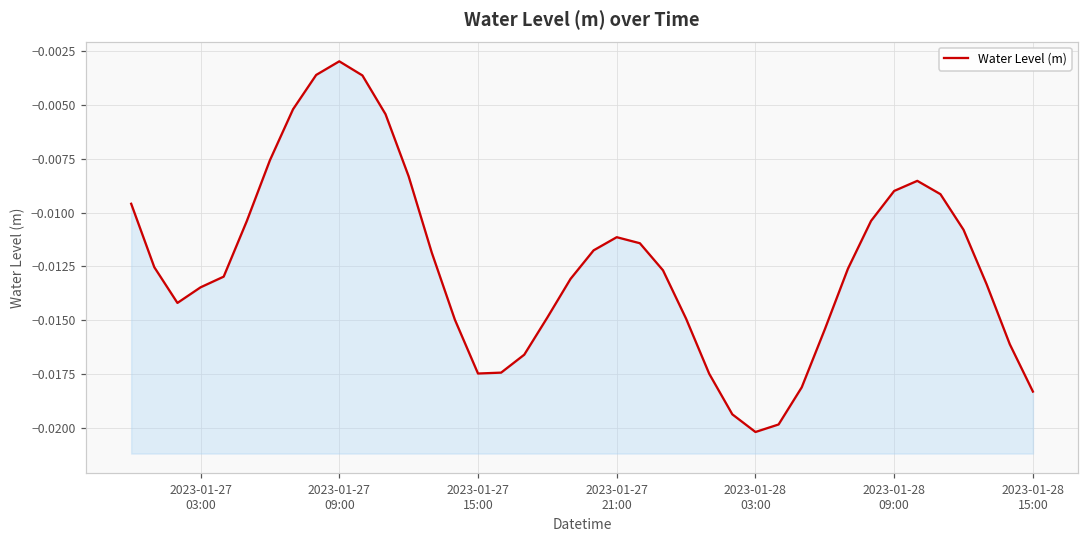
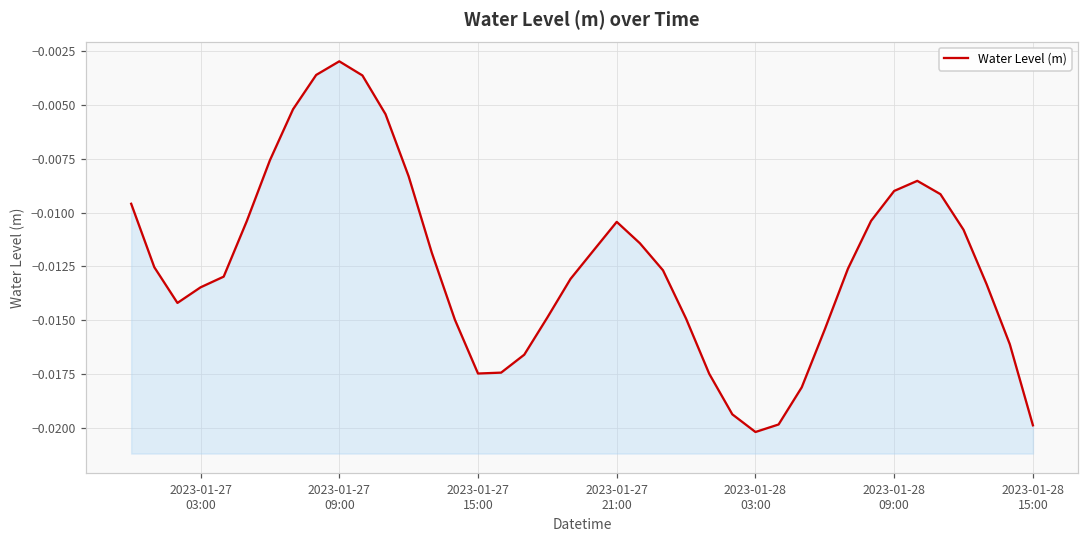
2023-01-27 21:00: -0.0111 -> -0.0104
2023-01-28 15:00: -0.0183 -> -0.0199
